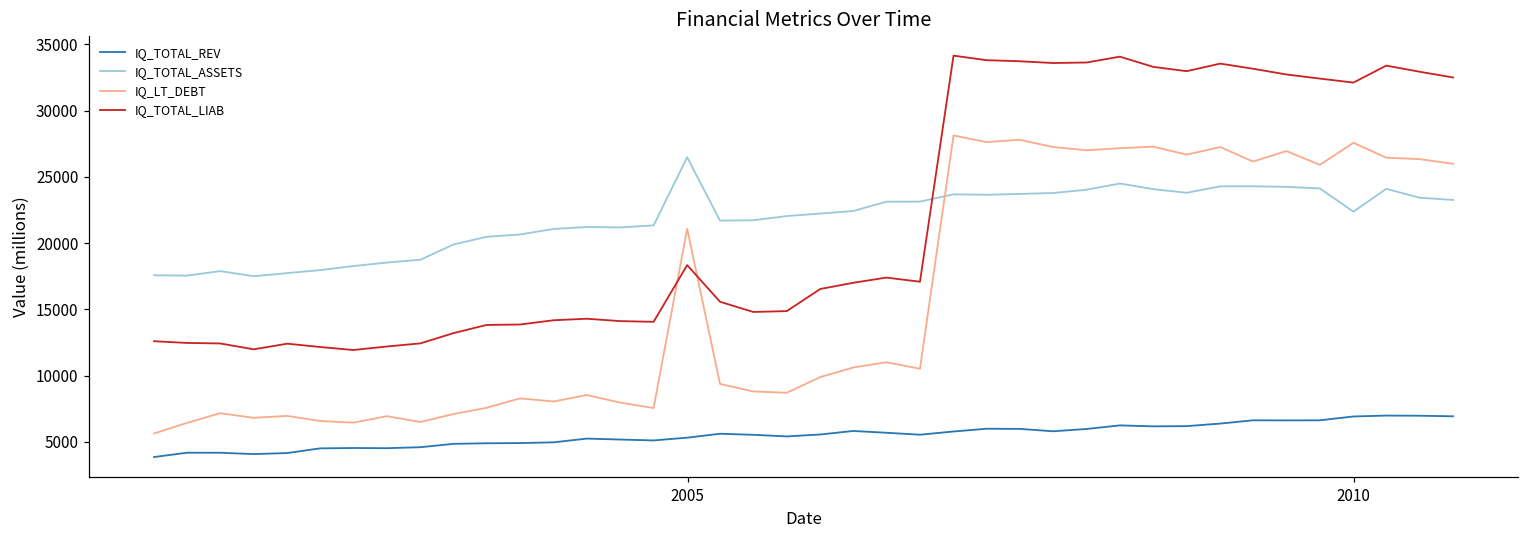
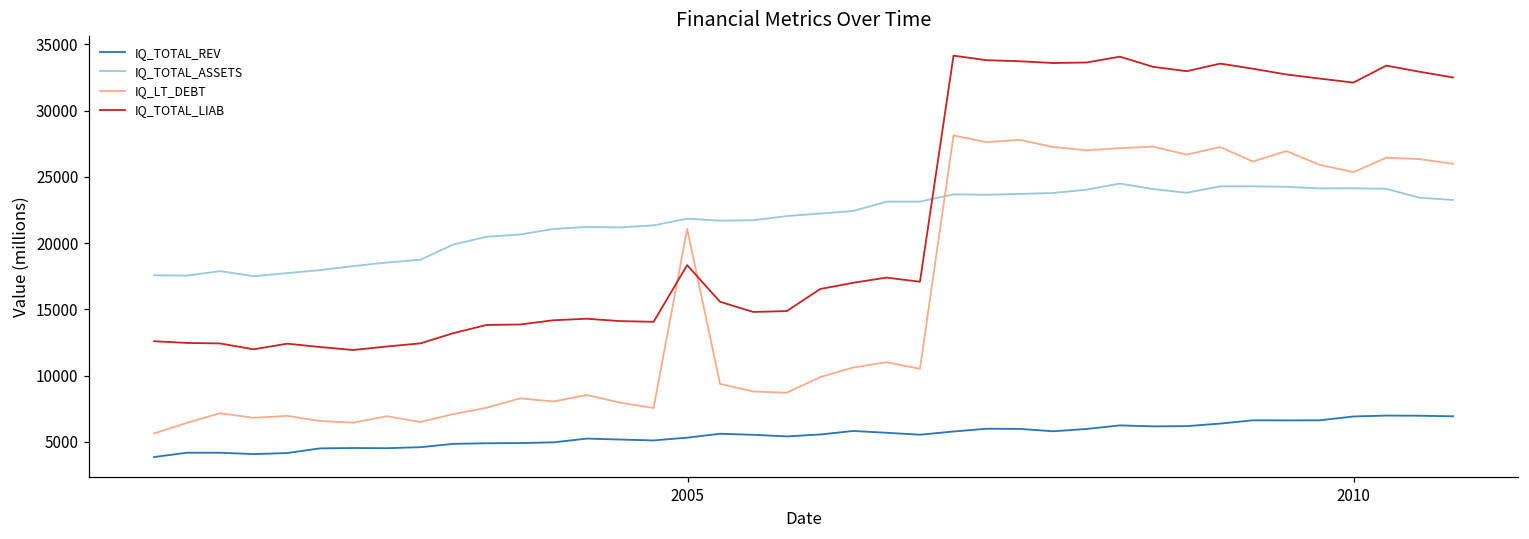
IQ_TOTAL_ASSETS, 2005: 26500 -> 21800
IQ_TOTAL_ASSETS, 2010: 22400 -> 24100
IQ_LT_DEBT, 2010: 27600 -> 25400
